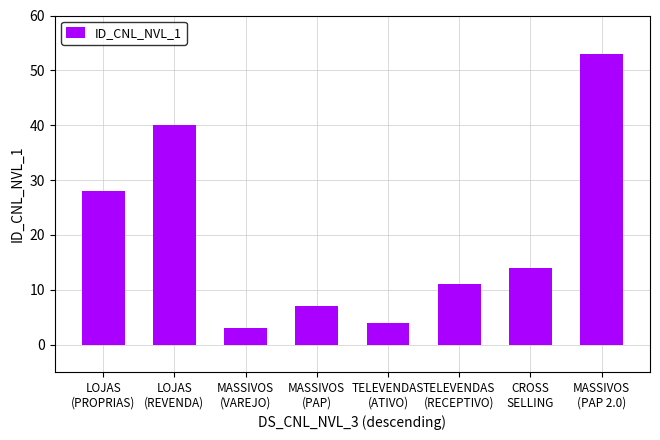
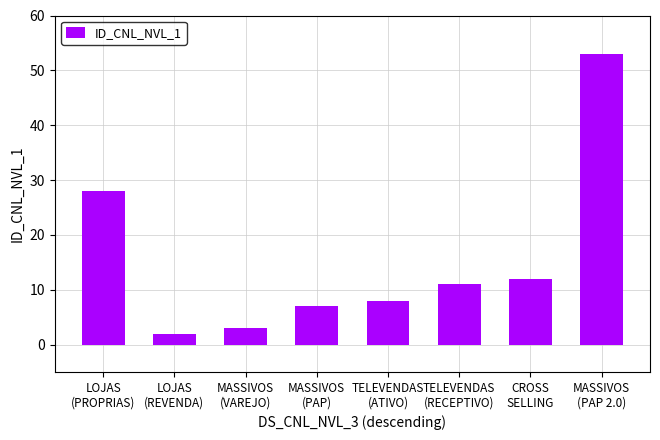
LOJAS (REVENDA): 40 -> 2
TELEVENDAS (ATIVO): 4 -> 8
CROSS SELLING: 14 -> 12
